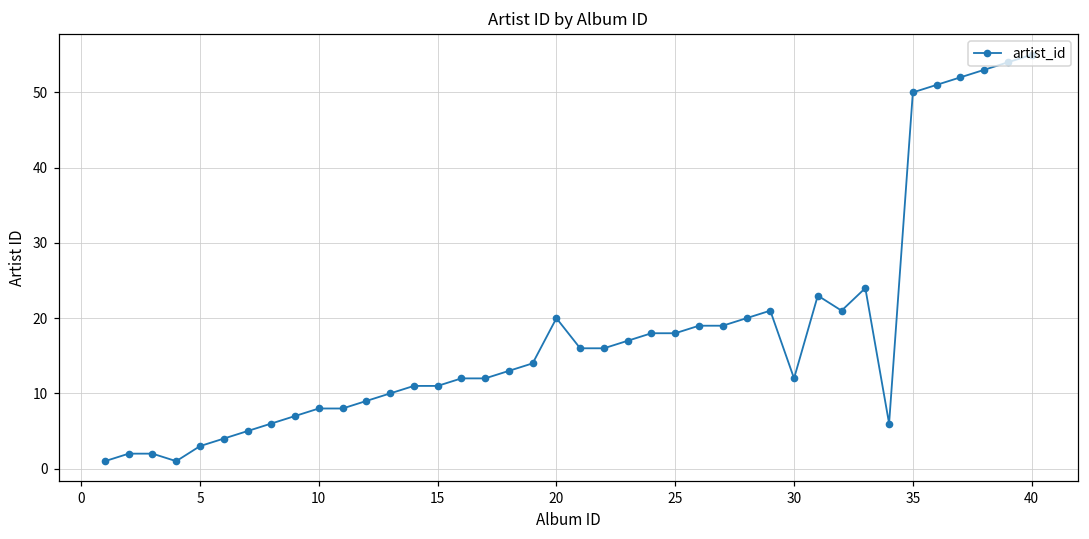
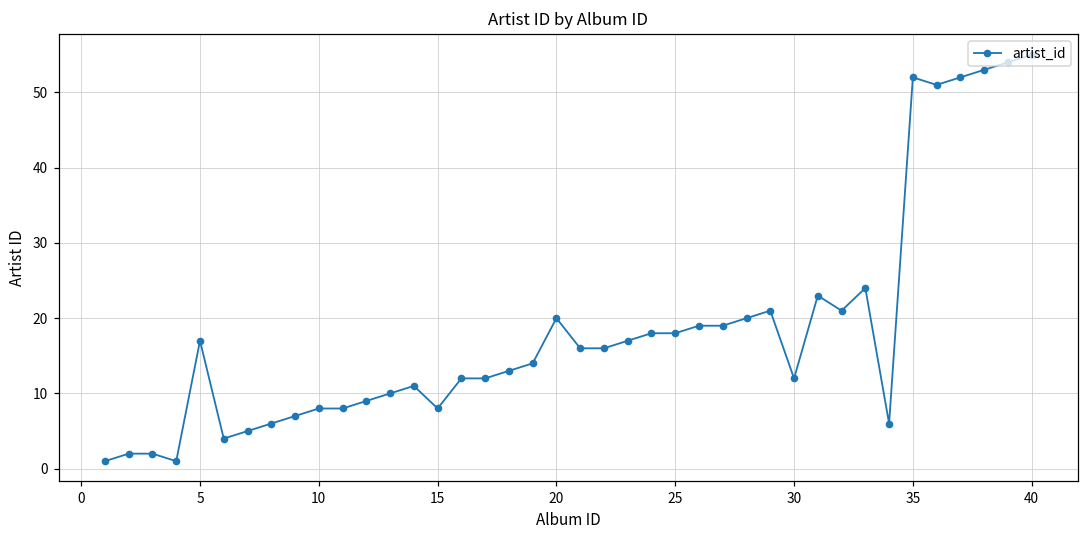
5: 3 -> 17
15: 11 -> 8
35: 50 -> 52
